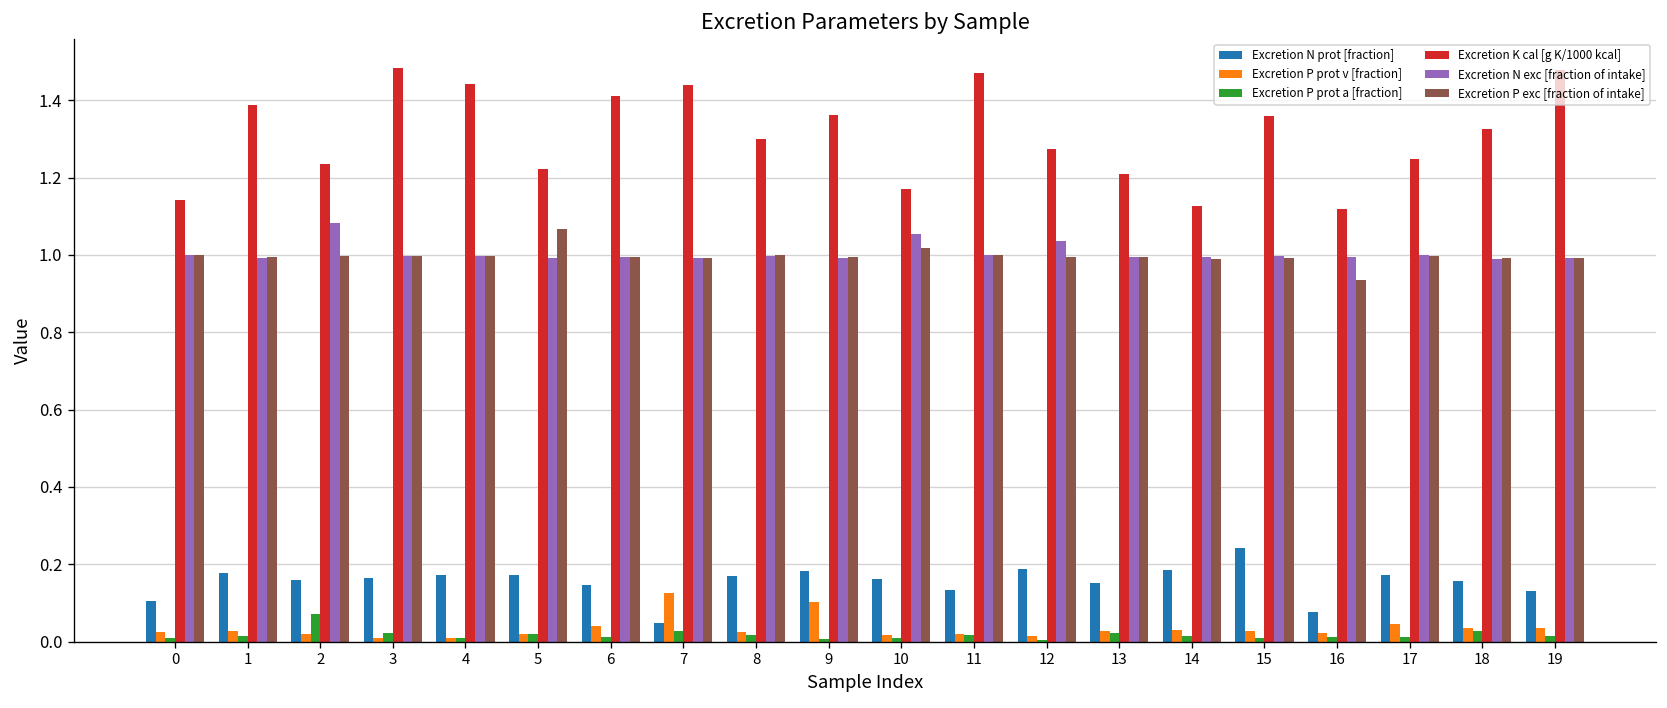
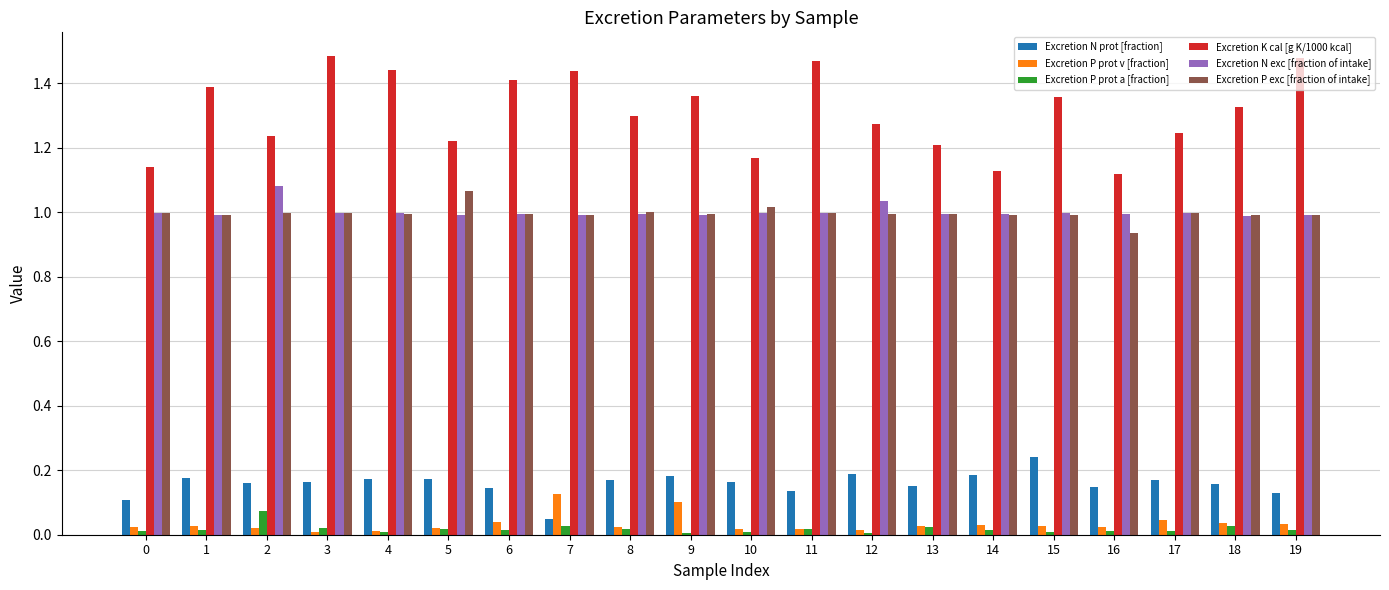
Excretion N exc [fraction of intake], 10: 1.05 -> 1.00
Excretion N prot [fraction], 16: 0.08 -> 0.15
